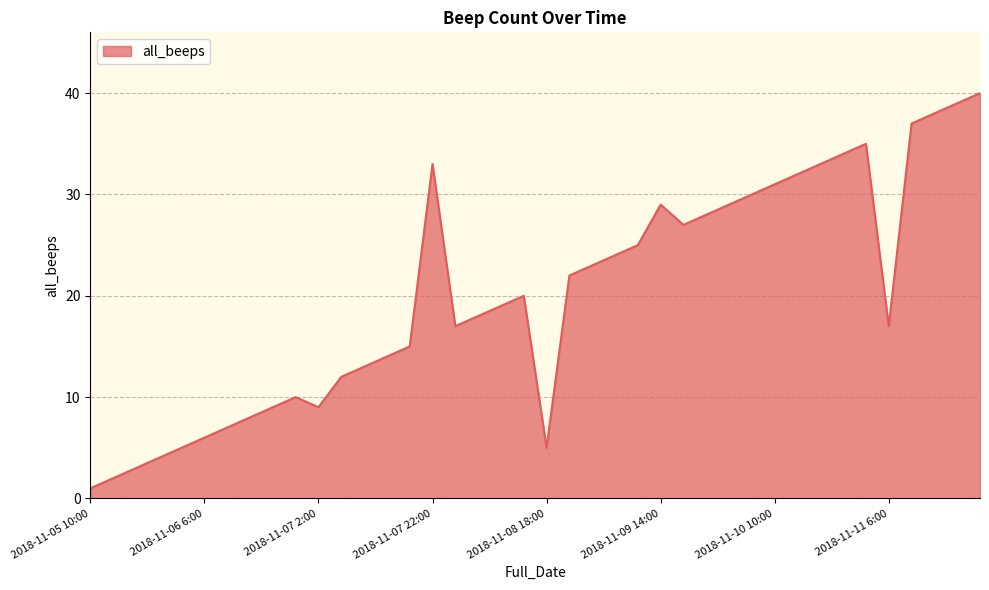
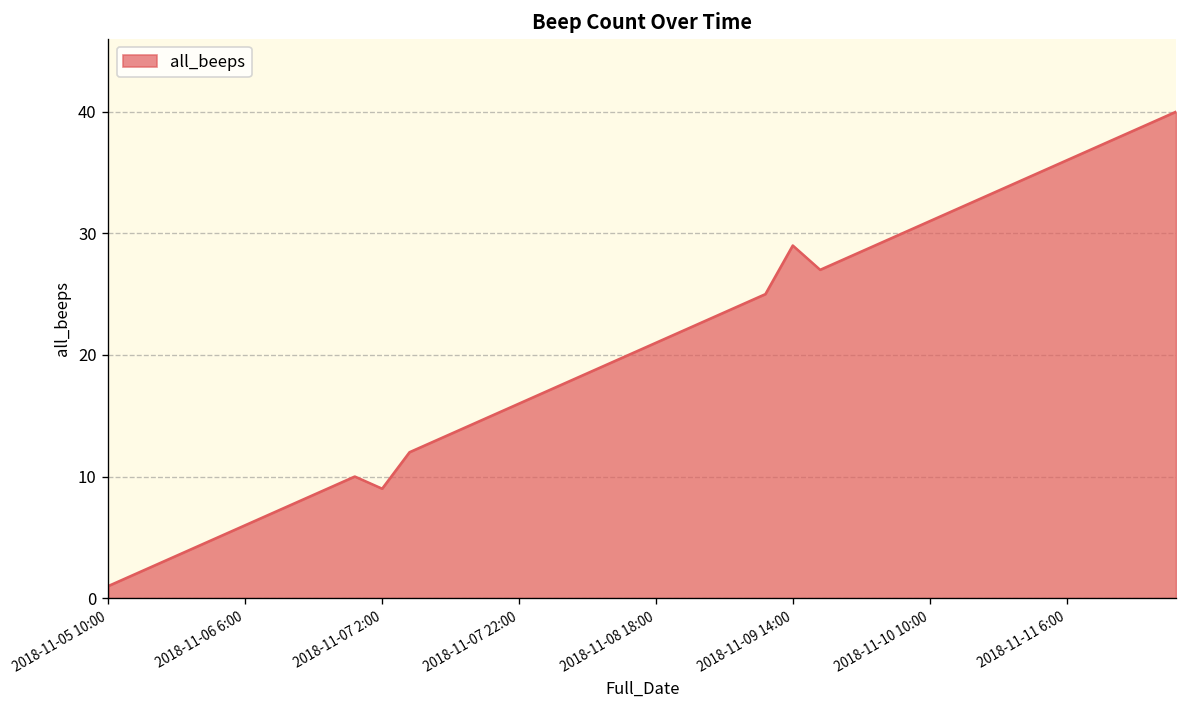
2018-11-07 22:00: 33 -> 16
2018-11-08 18:00: 5 -> 21
2018-11-11 6:00: 17 -> 36
